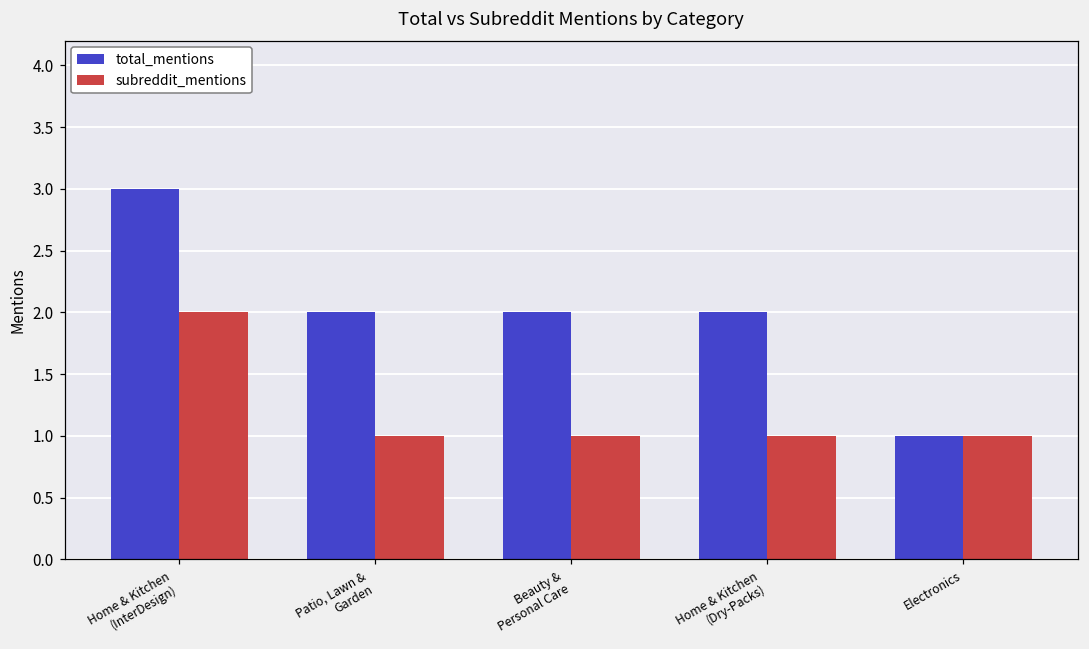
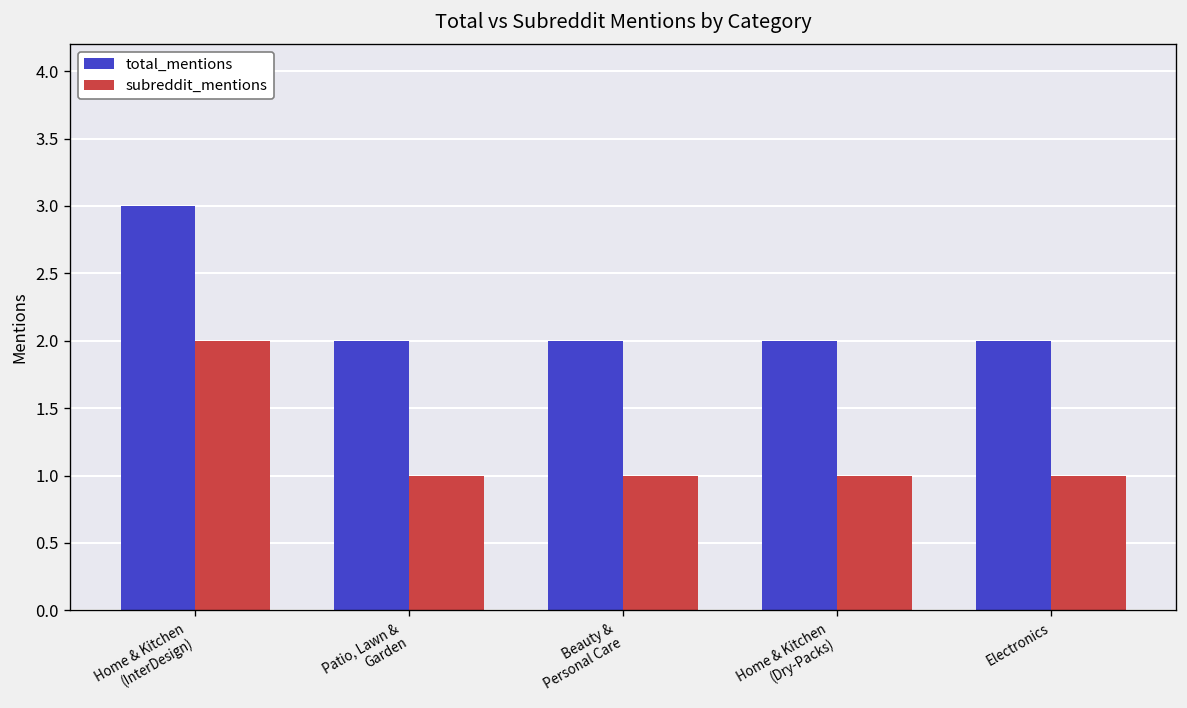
total_mentions, Electronics: 1 -> 2
